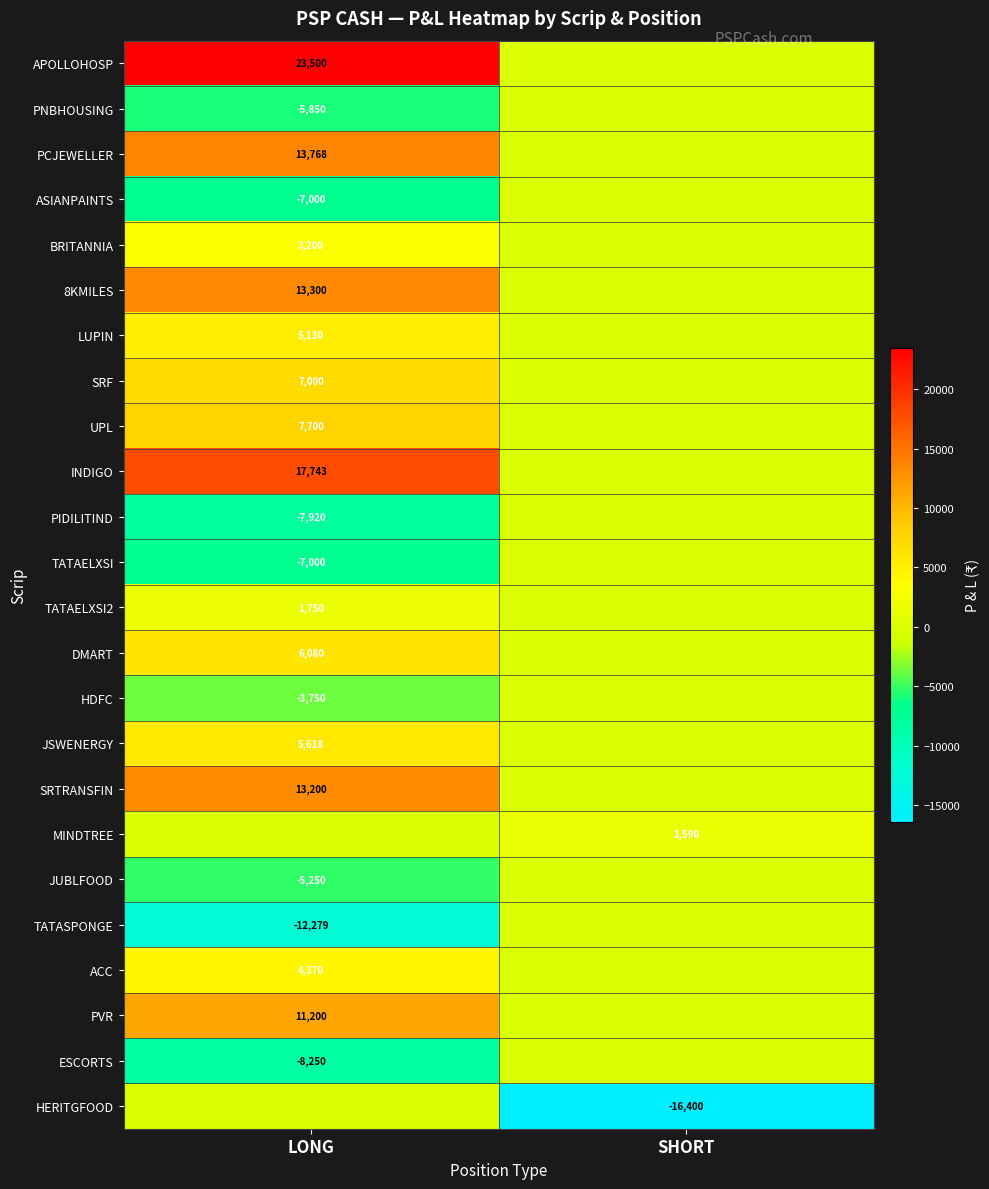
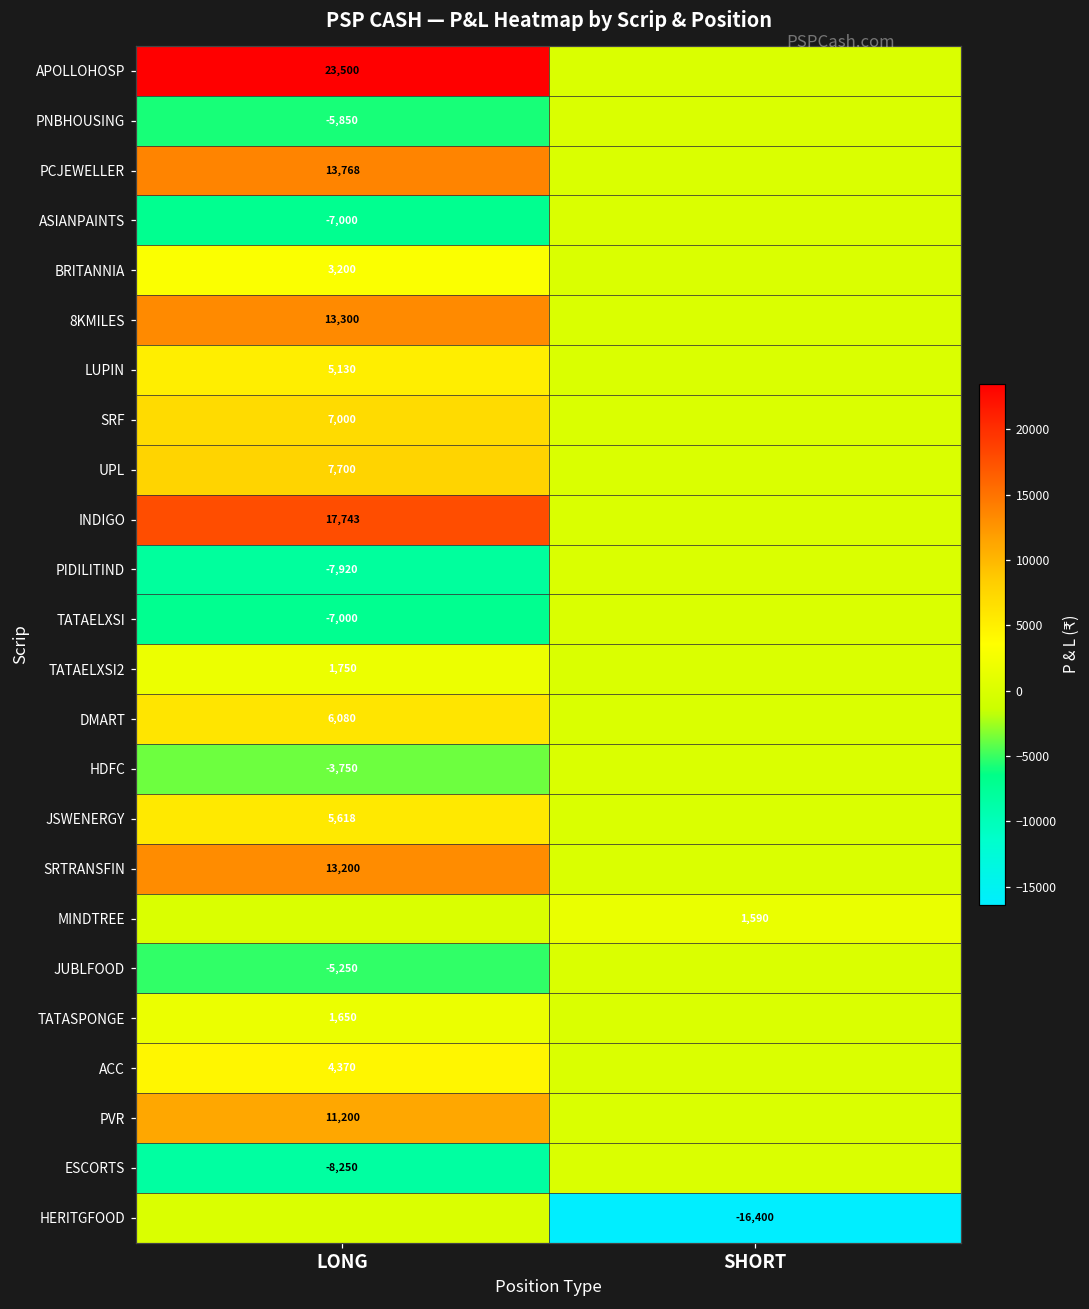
TATASPONGE, LONG: -12,279 -> 1,650
